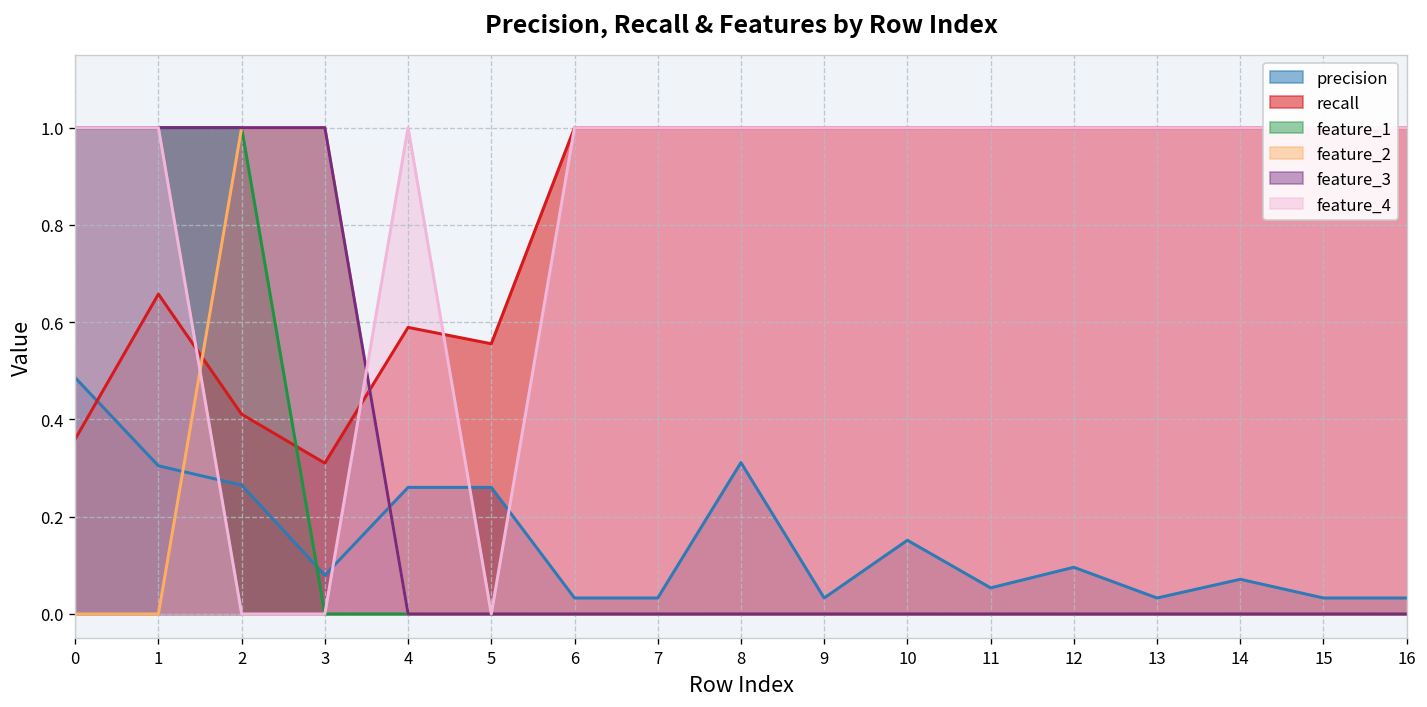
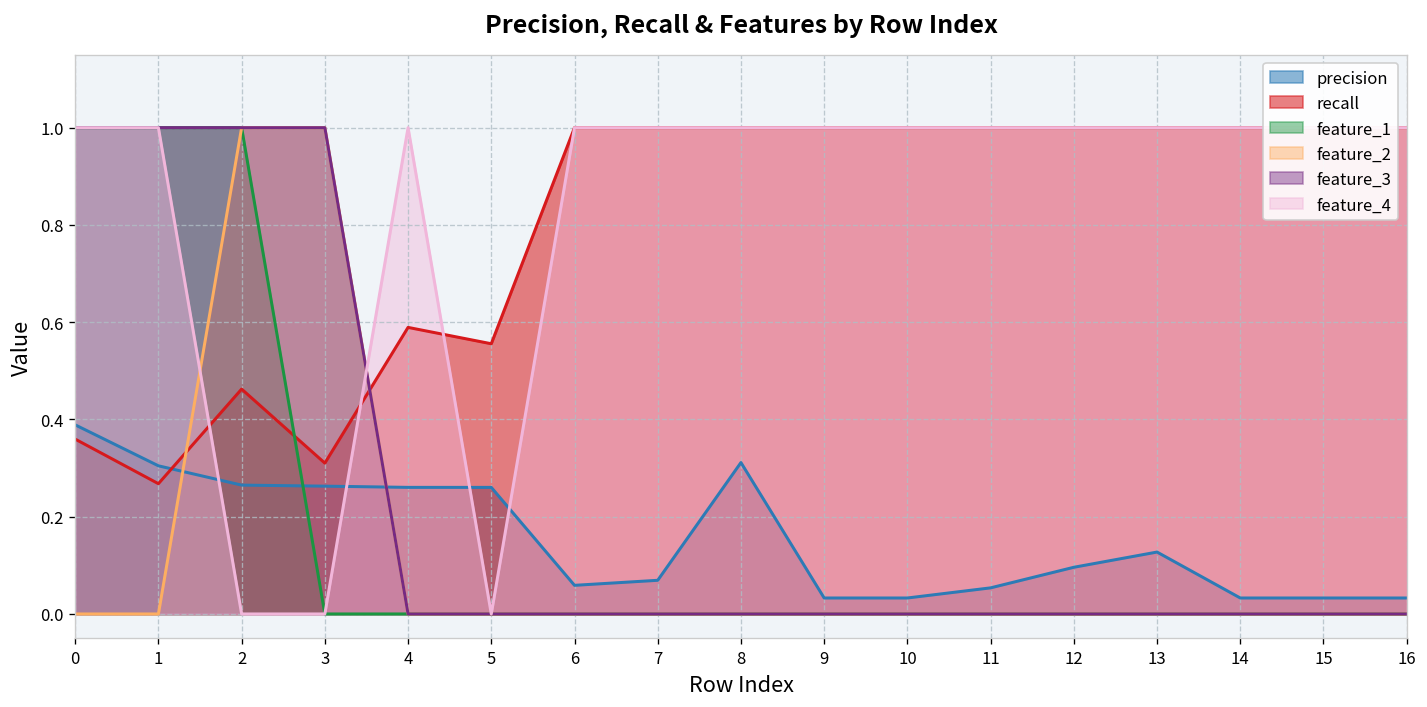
precision, 0: 0.49 -> 0.39
recall, 1: 0.66 -> 0.27
recall, 2: 0.41 -> 0.46
precision, 3: 0.08 -> 0.26
precision, 6: 0.03 -> 0.06
precision, 7: 0.03 -> 0.07
precision, 10: 0.15 -> 0.03
precision, 13: 0.03 -> 0.13
precision, 14: 0.07 -> 0.03
